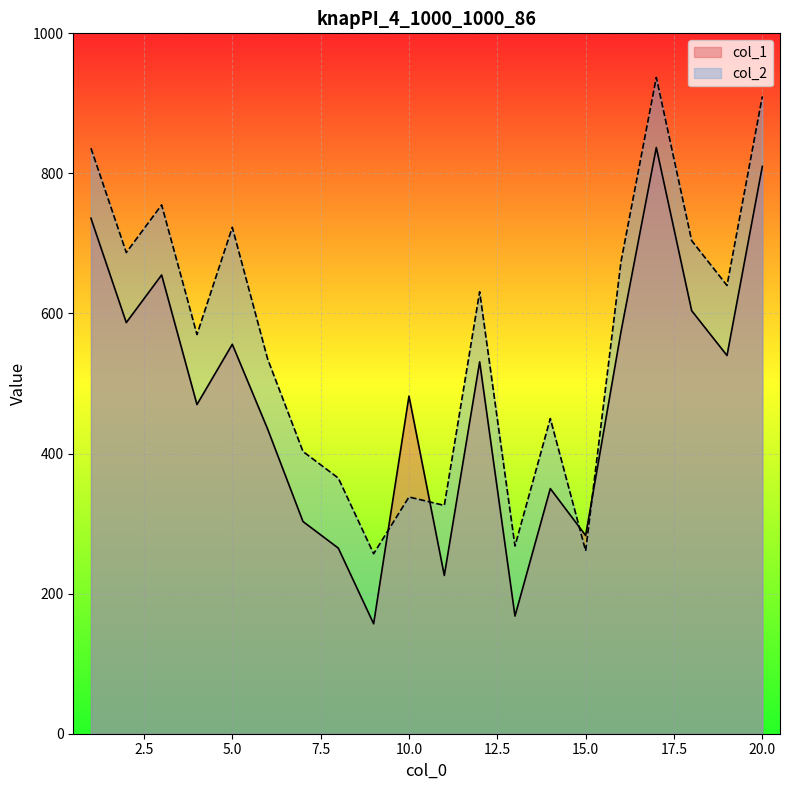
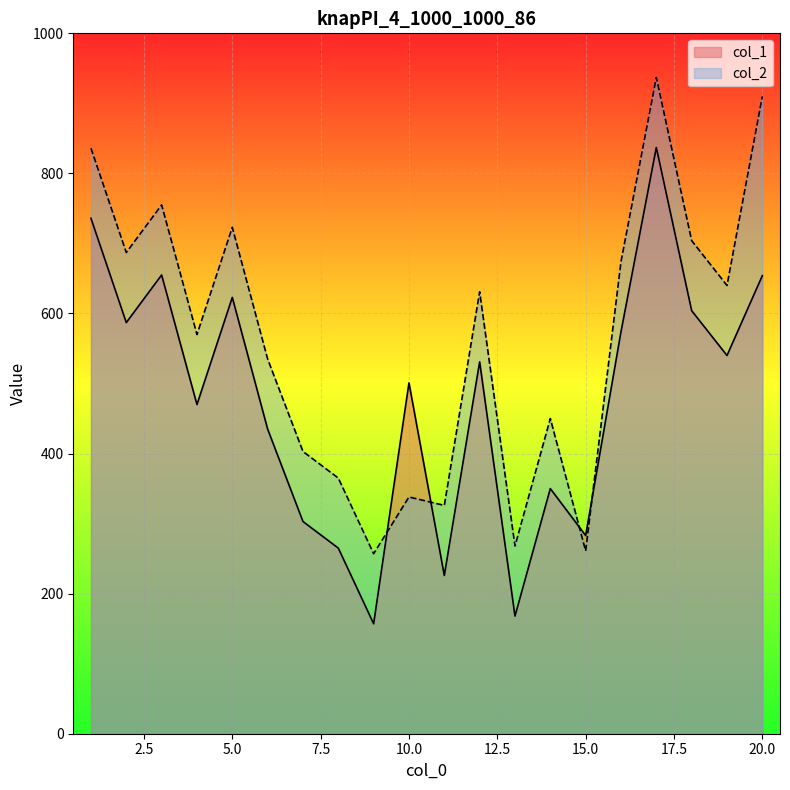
col_1, 5.0: 560 -> 620
col_1, 10.0: 480 -> 500
col_1, 20.0: 810 -> 650
